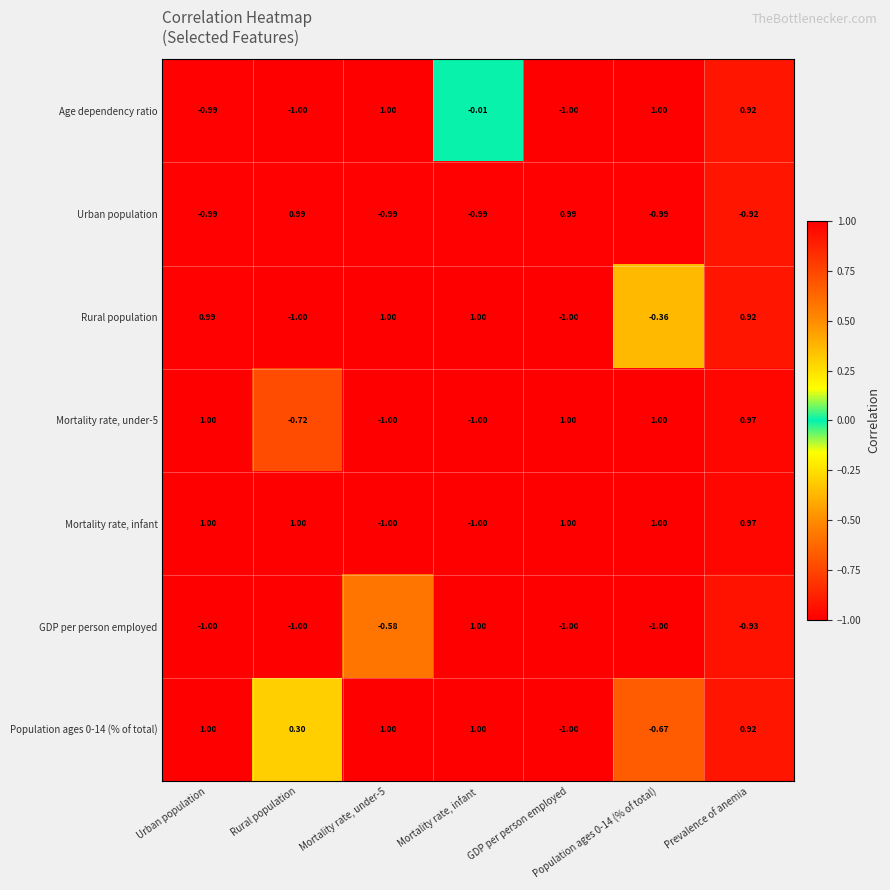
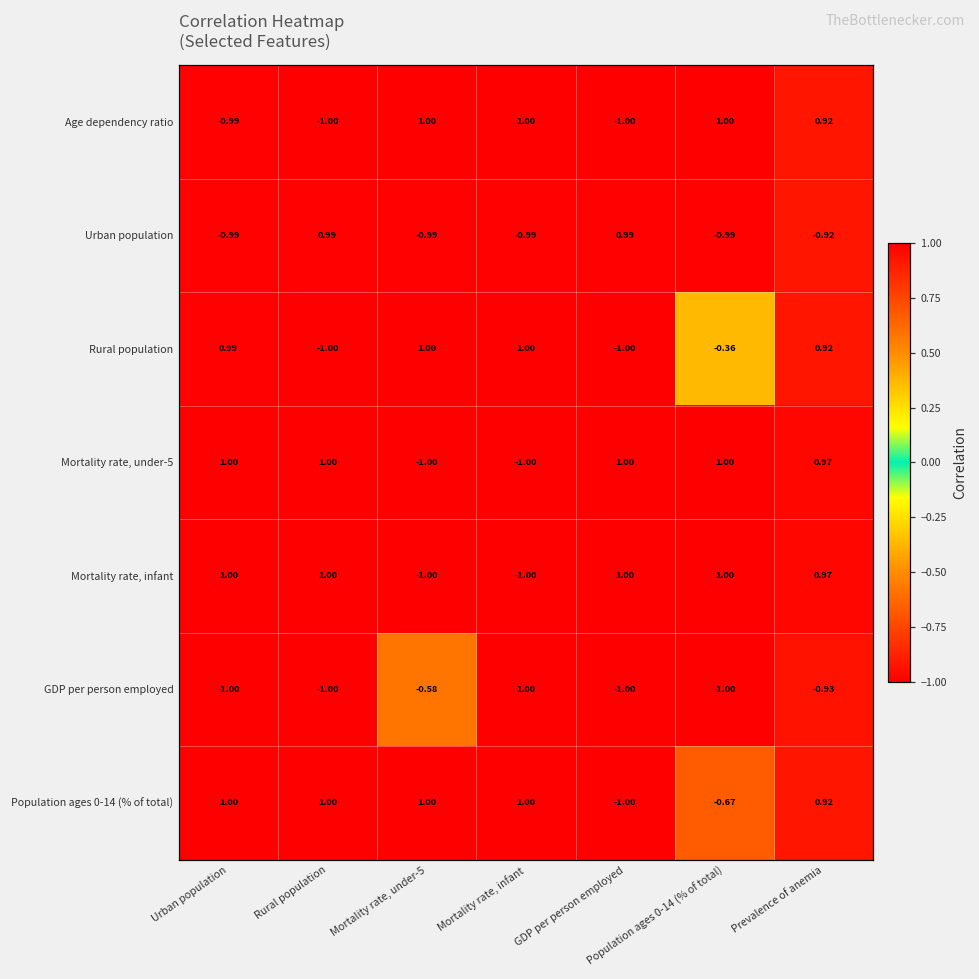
Age dependency ratio, Mortality rate, infant: -0.01 -> 1.00
Mortality rate, under-5, Rural population: -0.72 -> 1.00
Population ages 0-14 (% of total), Rural population: 0.30 -> 1.00
